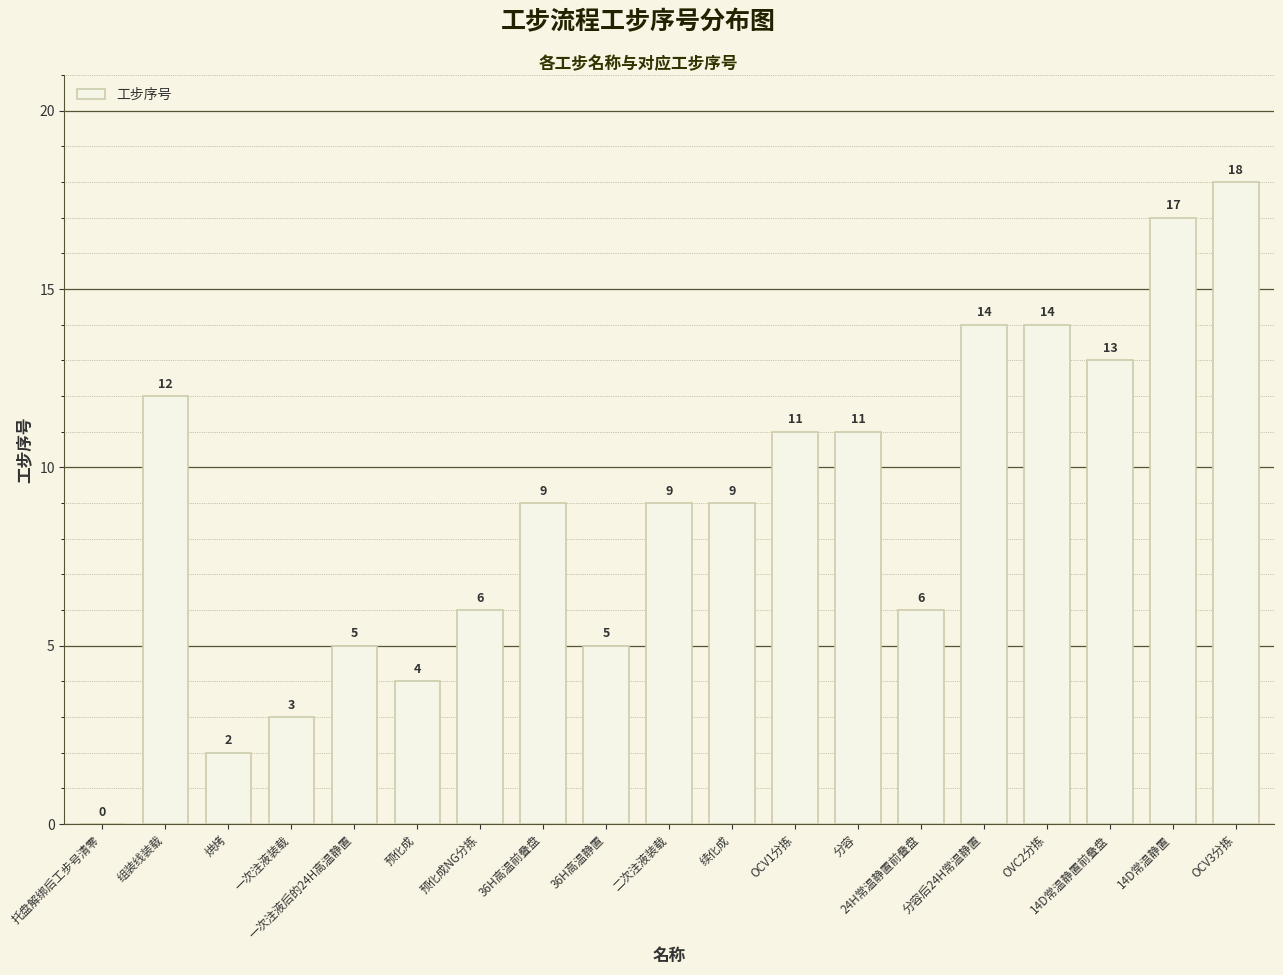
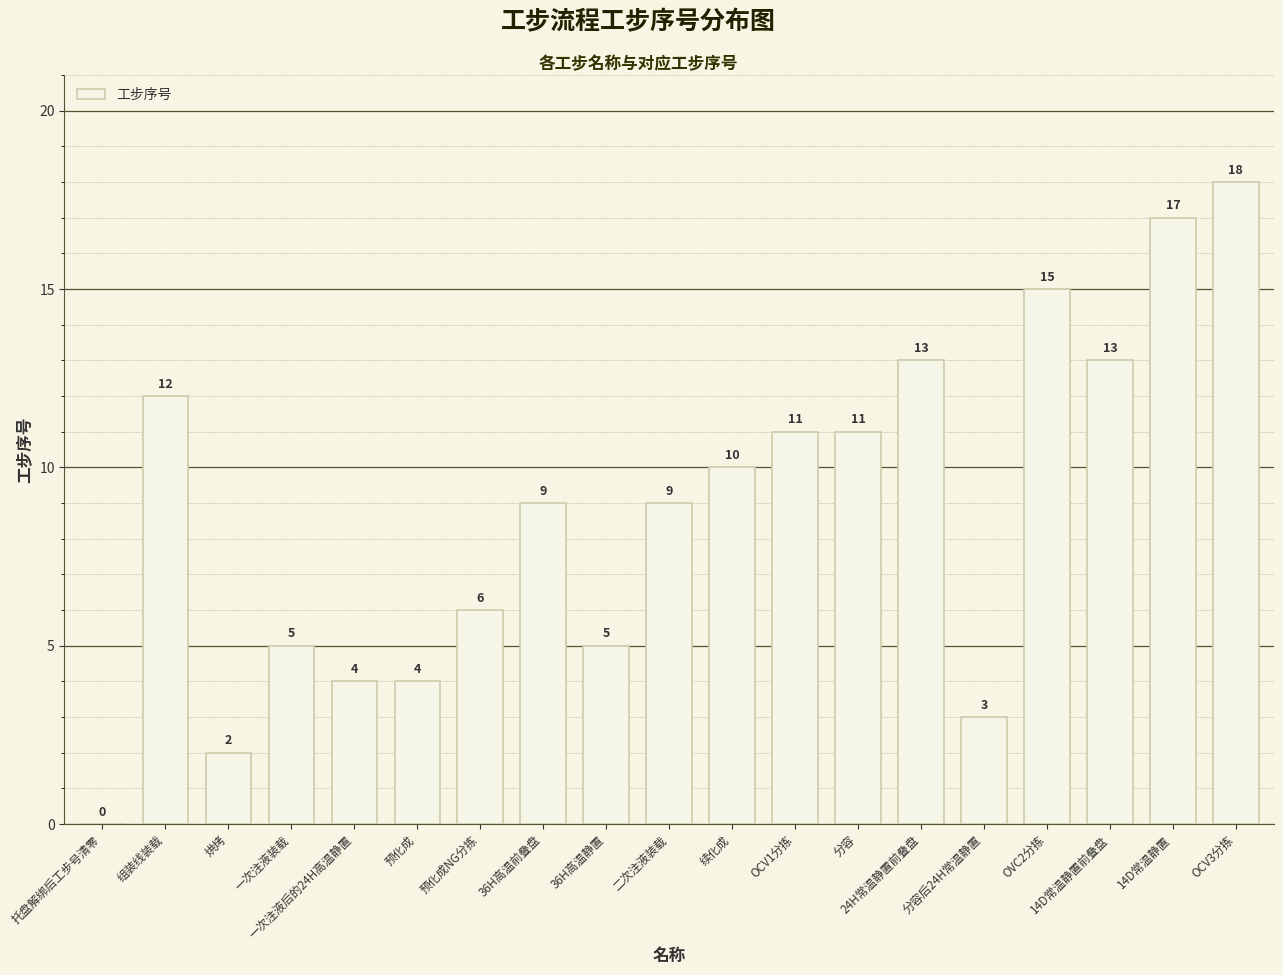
一次注液装载: 3 -> 5
一次注液后的24H高温静置: 5 -> 4
续化成: 9 -> 10
24H常温静置前叠盘: 6 -> 13
分容后24H常温静置: 14 -> 3
OVC2分拣: 14 -> 15
